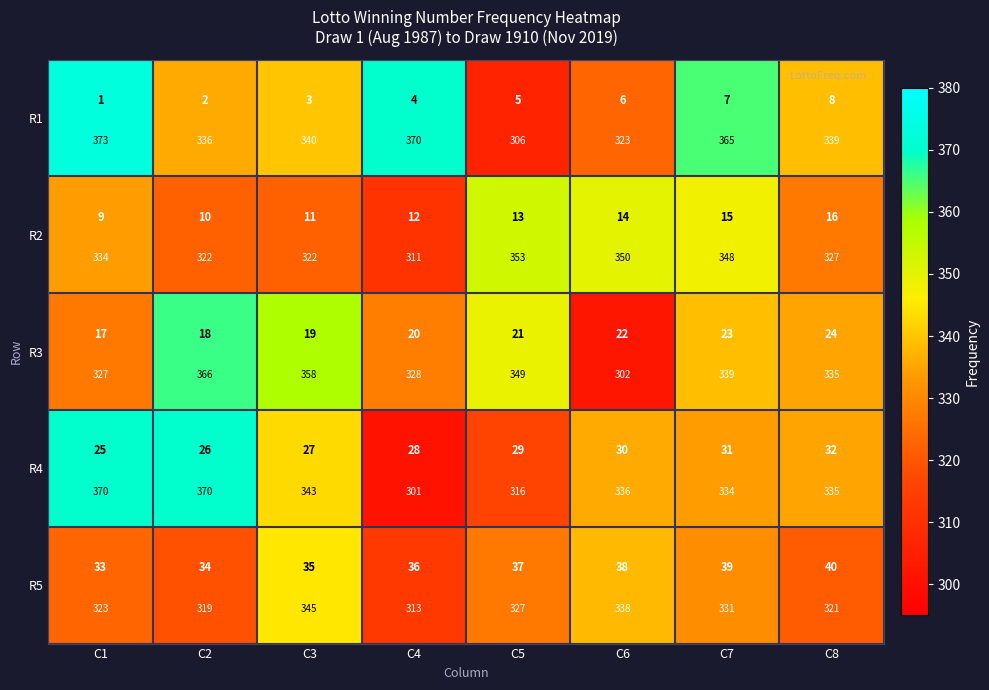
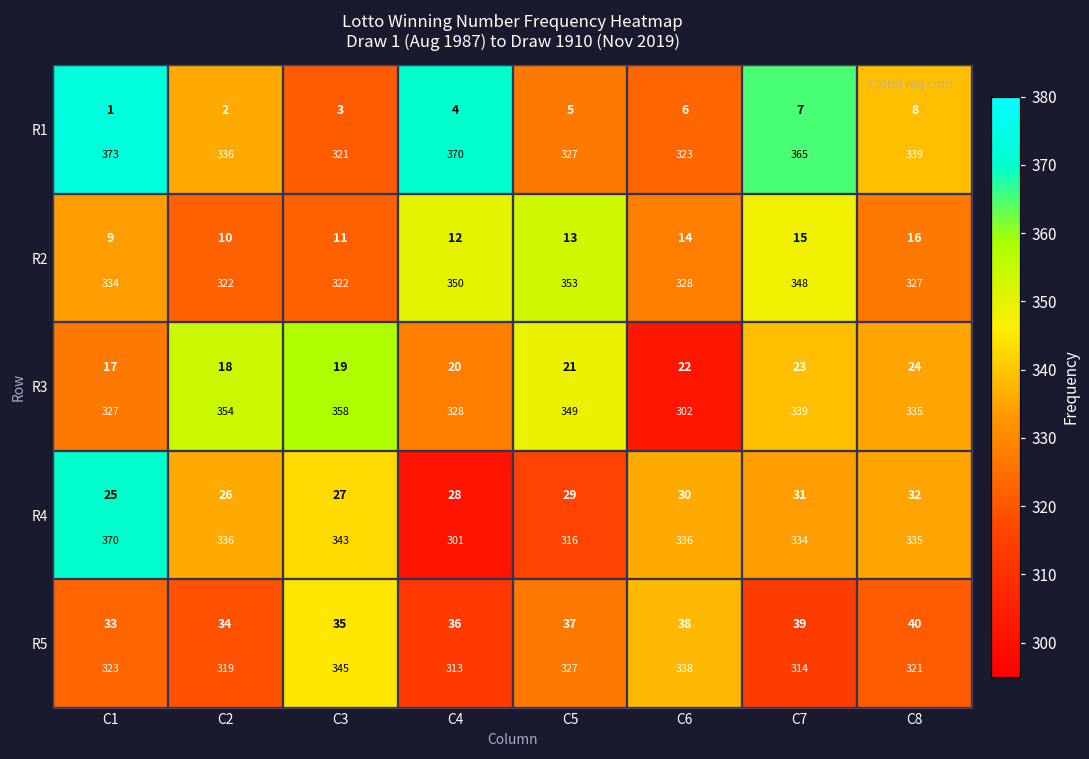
R1, C3: 340 -> 321
R1, C5: 306 -> 327
R2, C4: 311 -> 350
R2, C6: 350 -> 328
R3, C2: 366 -> 354
R4, C2: 370 -> 336
R5, C7: 331 -> 314
